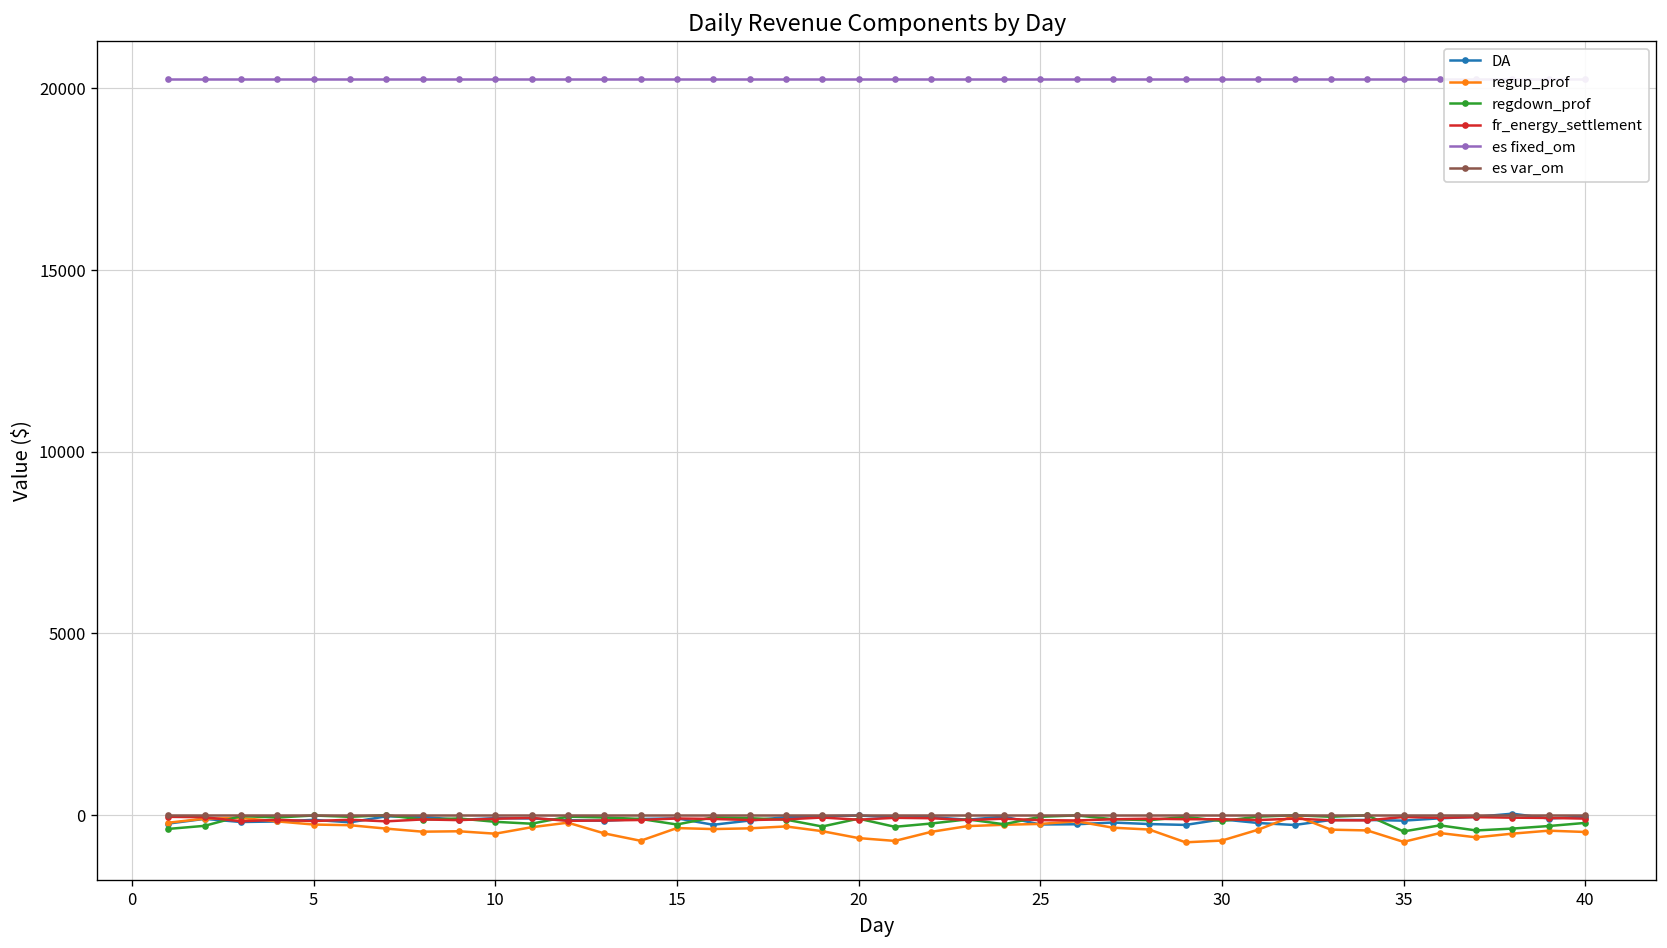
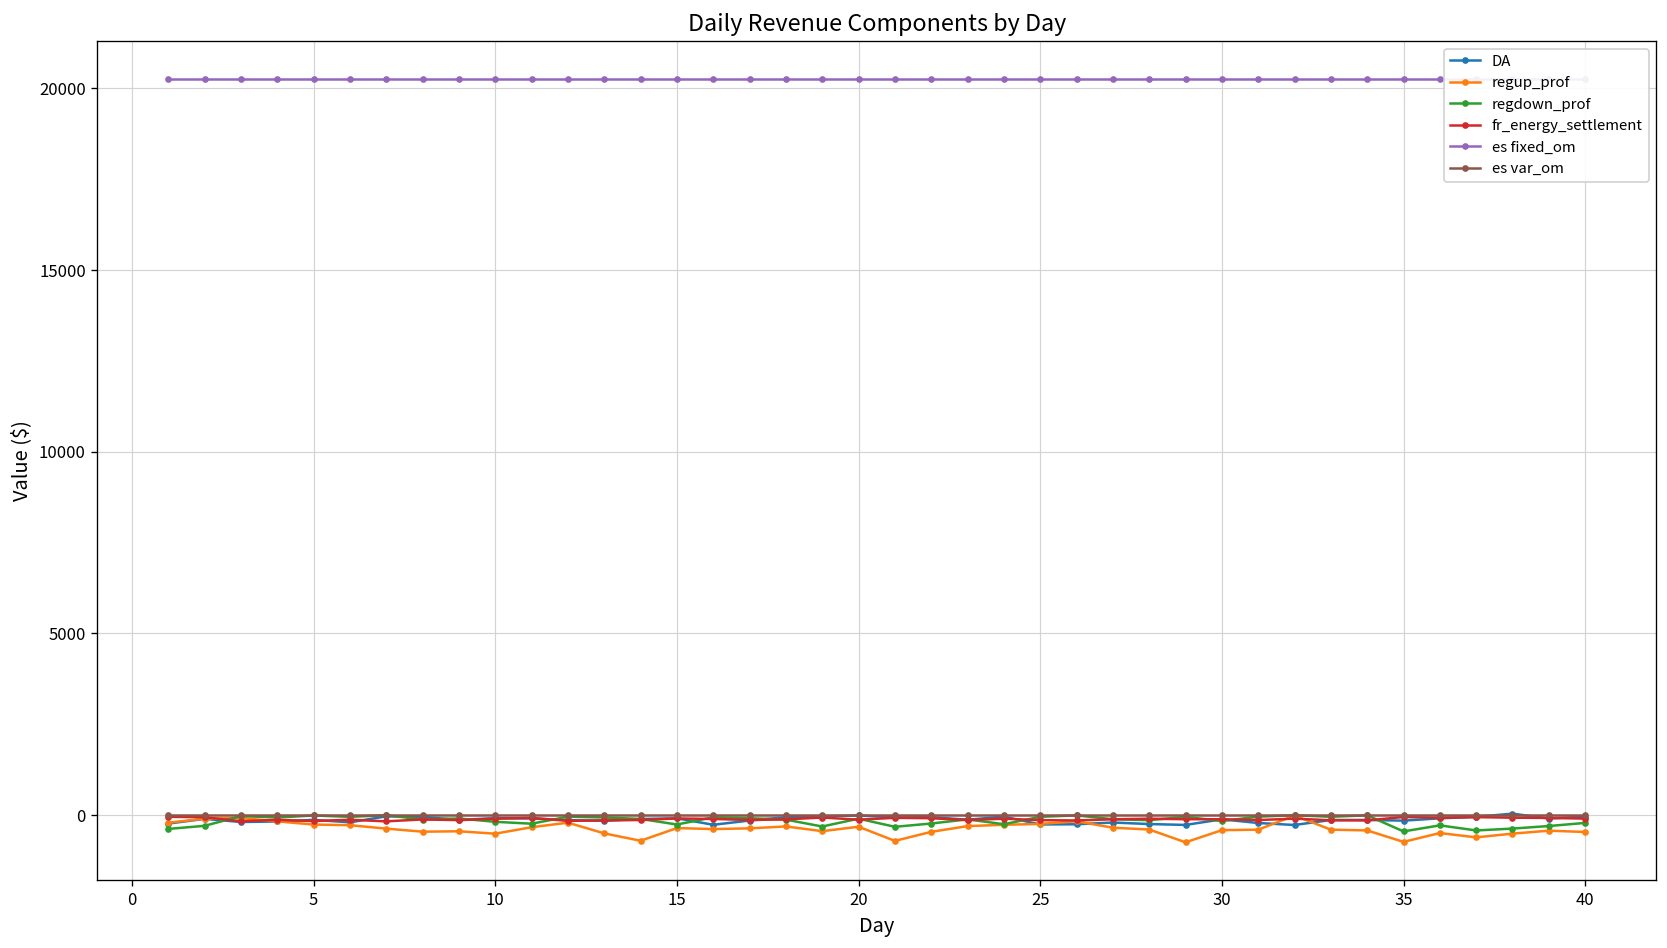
regup_prof, 20: -600 -> -300
regup_prof, 30: -700 -> -400
